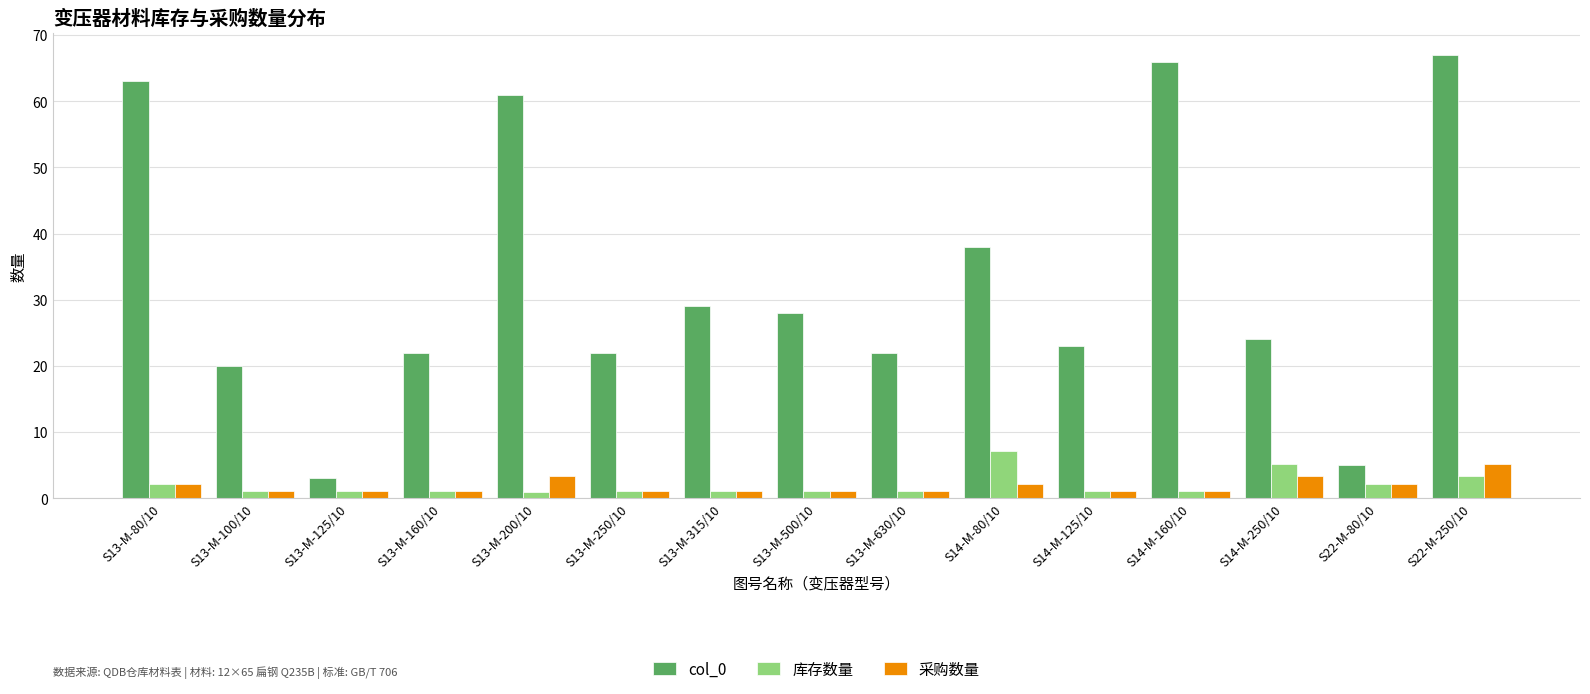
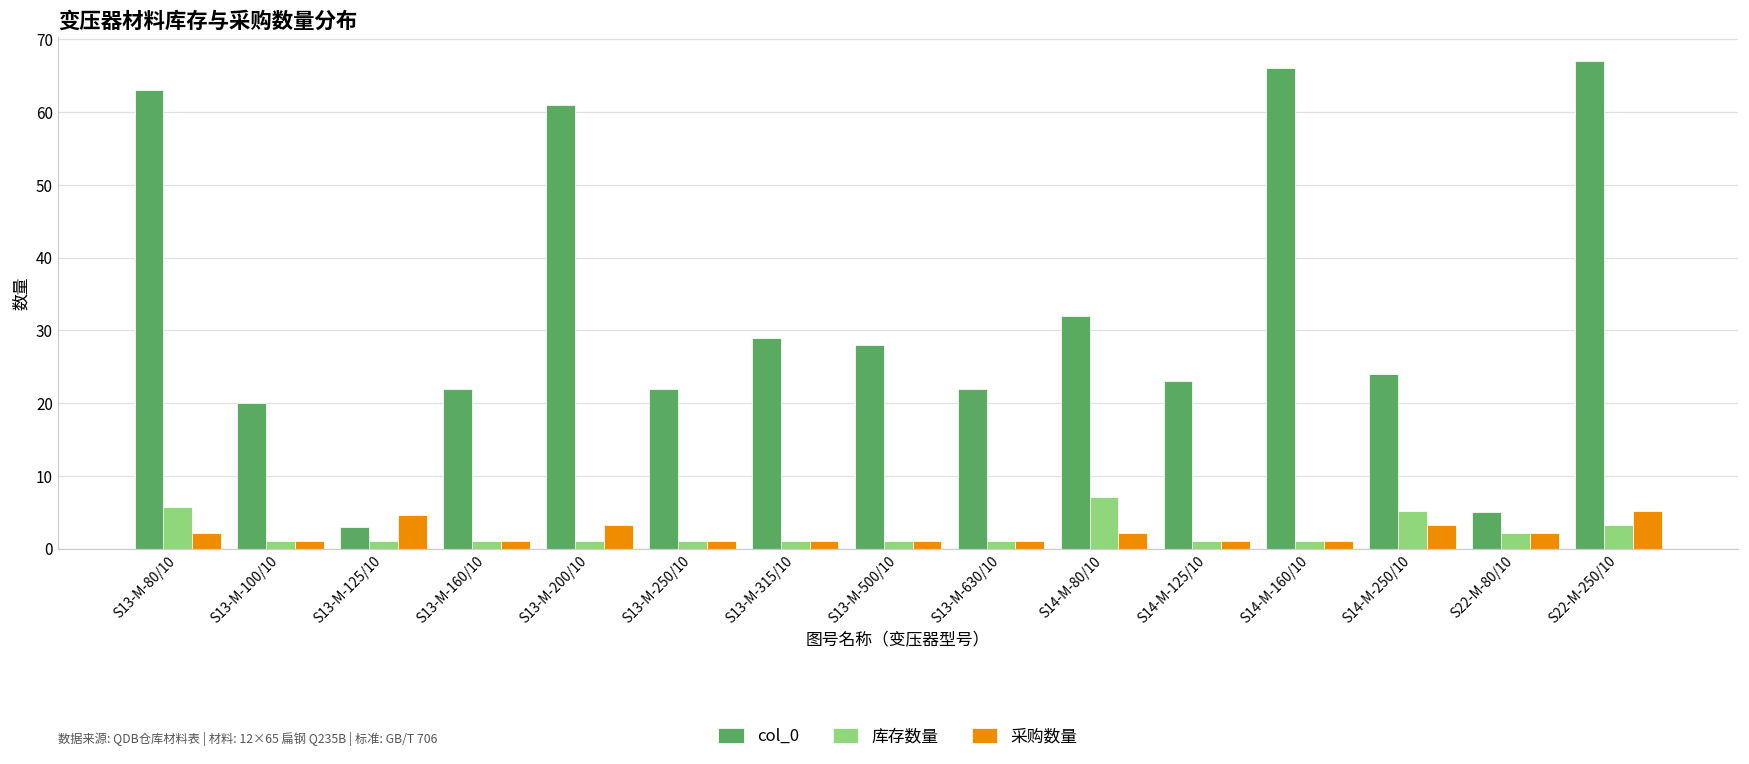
库存数量, S13-M-80/10: 2 -> 6
采购数量, S13-M-125/10: 1 -> 5
col_0, S14-M-80/10: 38 -> 32
